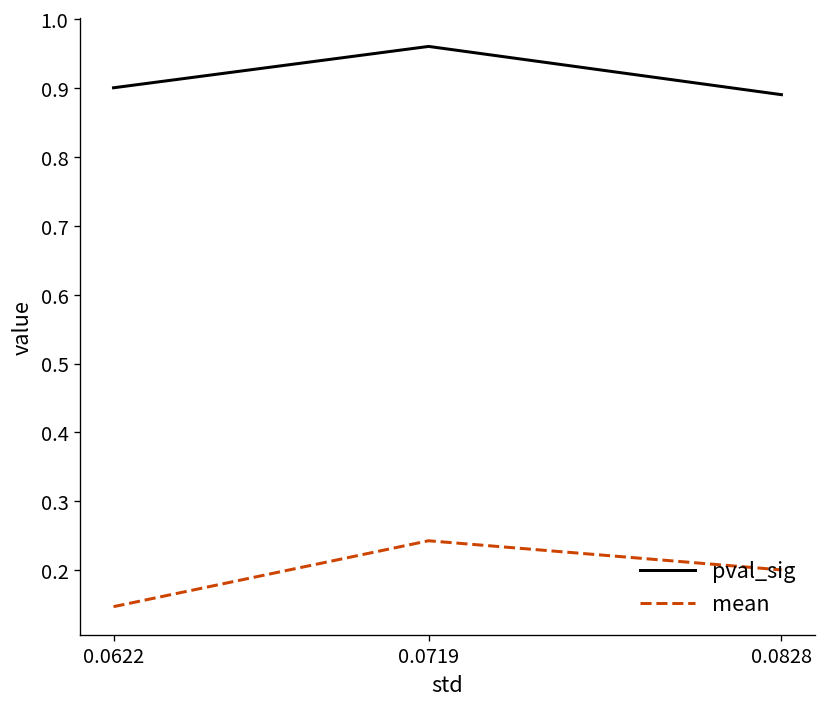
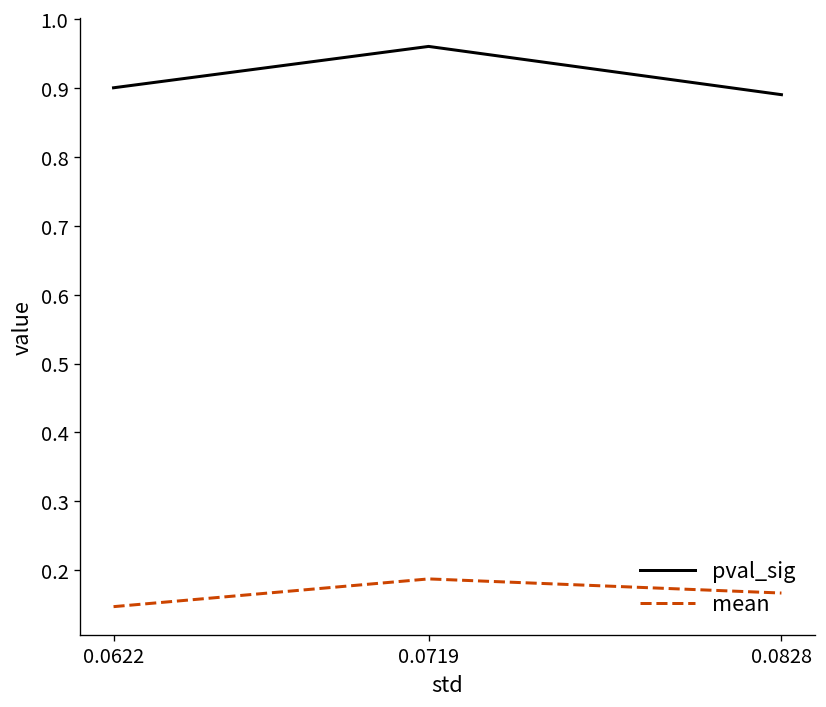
mean, 0.0719: 0.24 -> 0.19
mean, 0.0828: 0.20 -> 0.17
